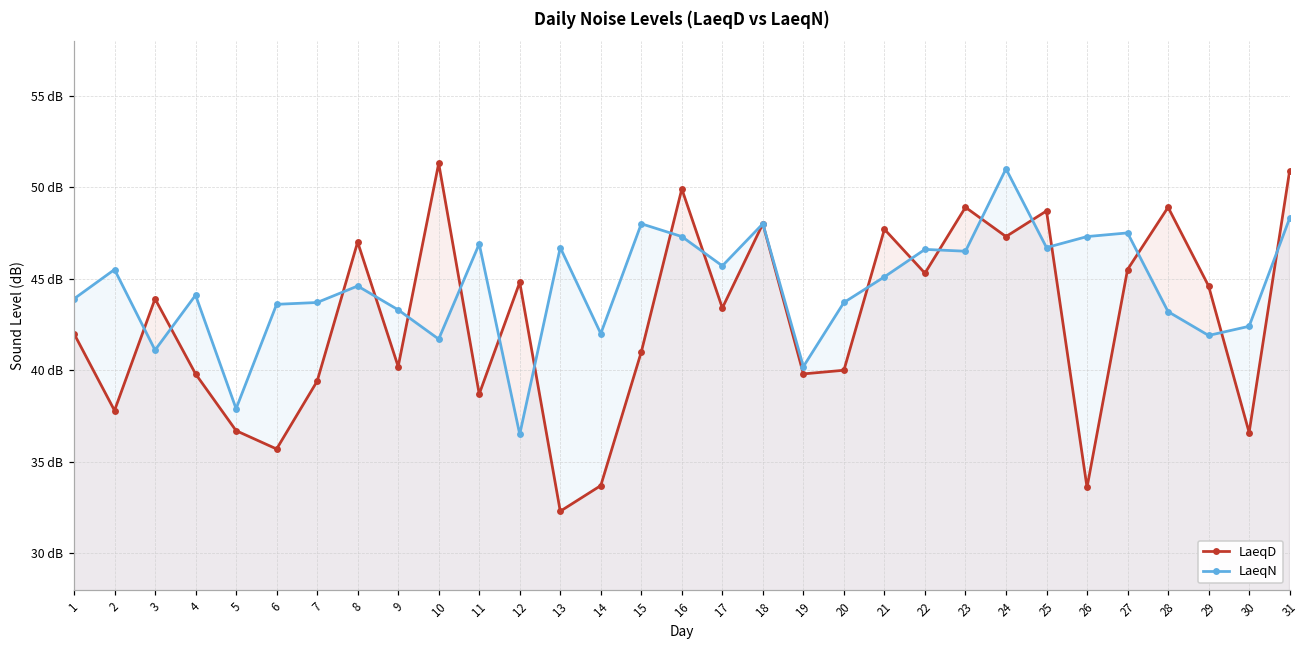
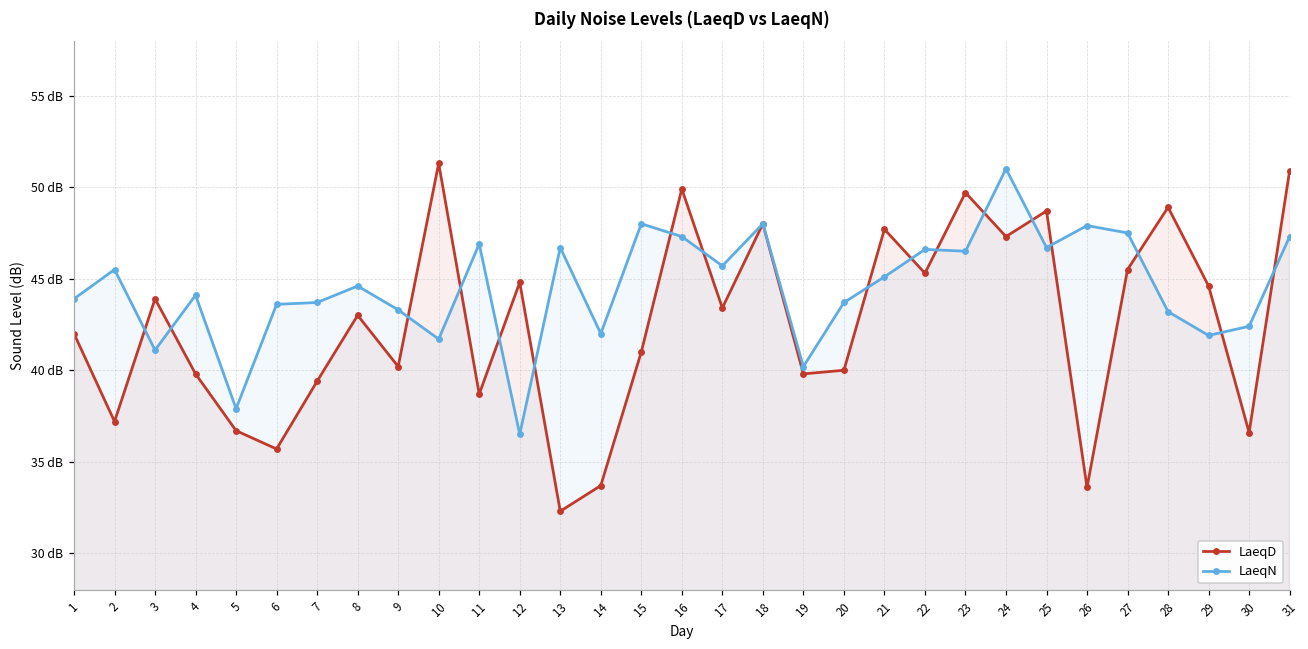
LaeqD, 2: 37.8 dB -> 37.2 dB
LaeqD, 8: 47 dB -> 43 dB
LaeqD, 23: 48.9 dB -> 49.7 dB
LaeqN, 26: 47.3 dB -> 47.9 dB
LaeqN, 31: 48.3 dB -> 47.3 dB
